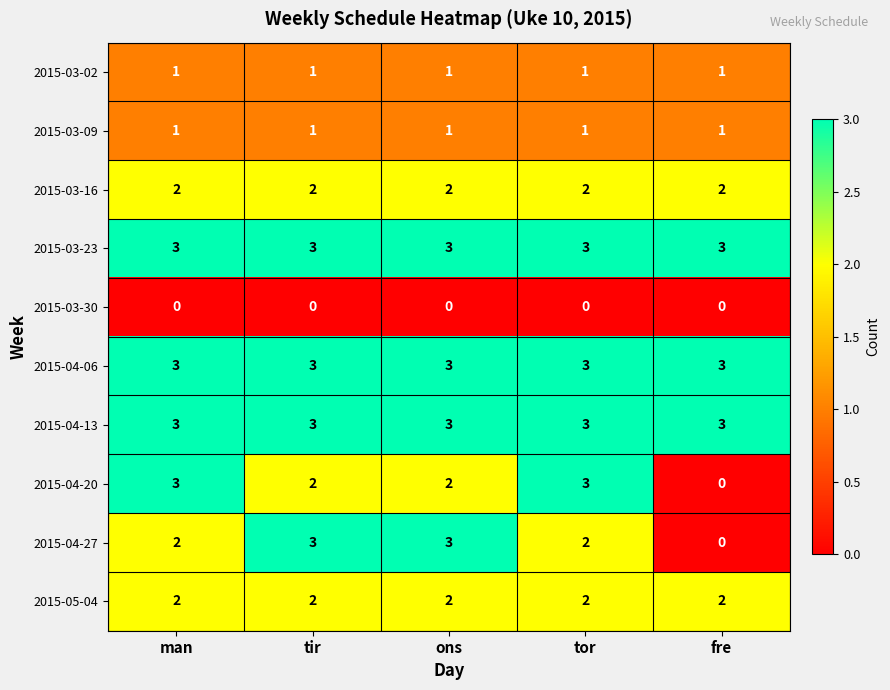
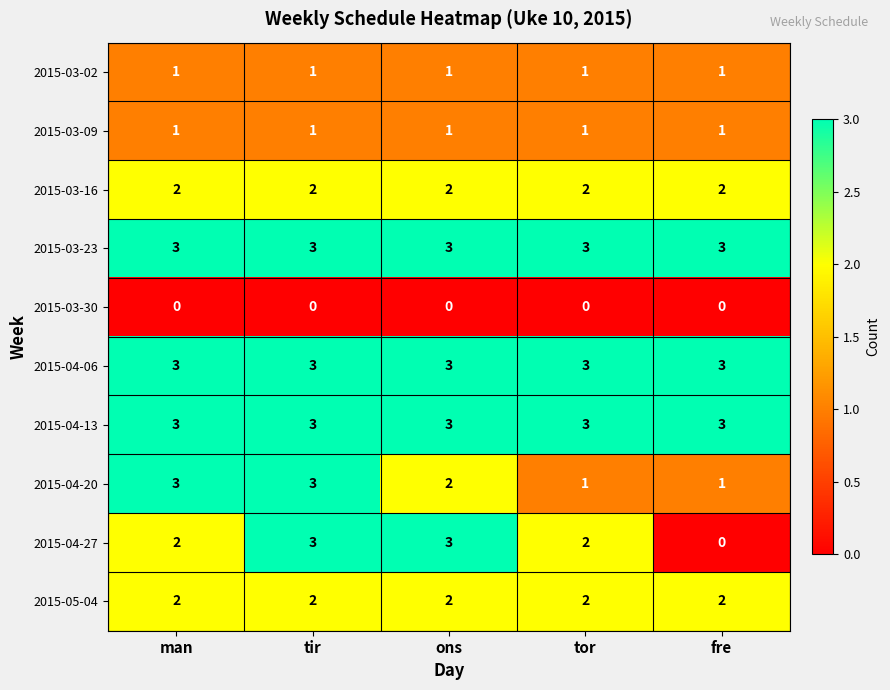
2015-04-20, tir: 2 -> 3
2015-04-20, tor: 3 -> 1
2015-04-20, fre: 0 -> 1
